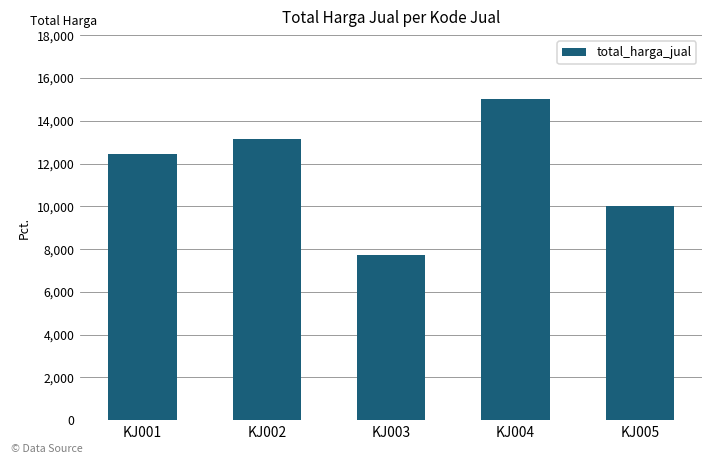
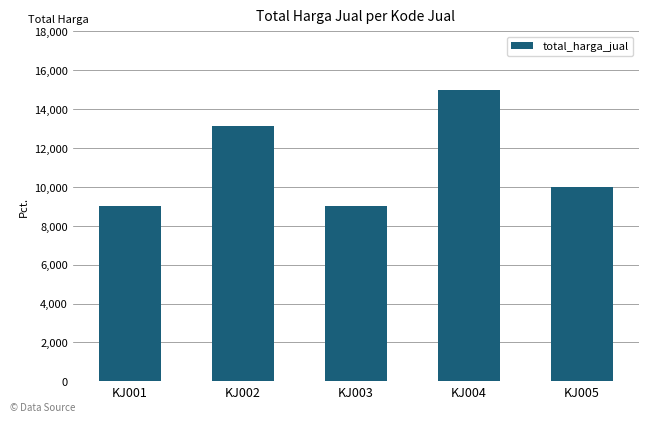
KJ001: 12,400 -> 9,000
KJ003: 7,700 -> 9,000
